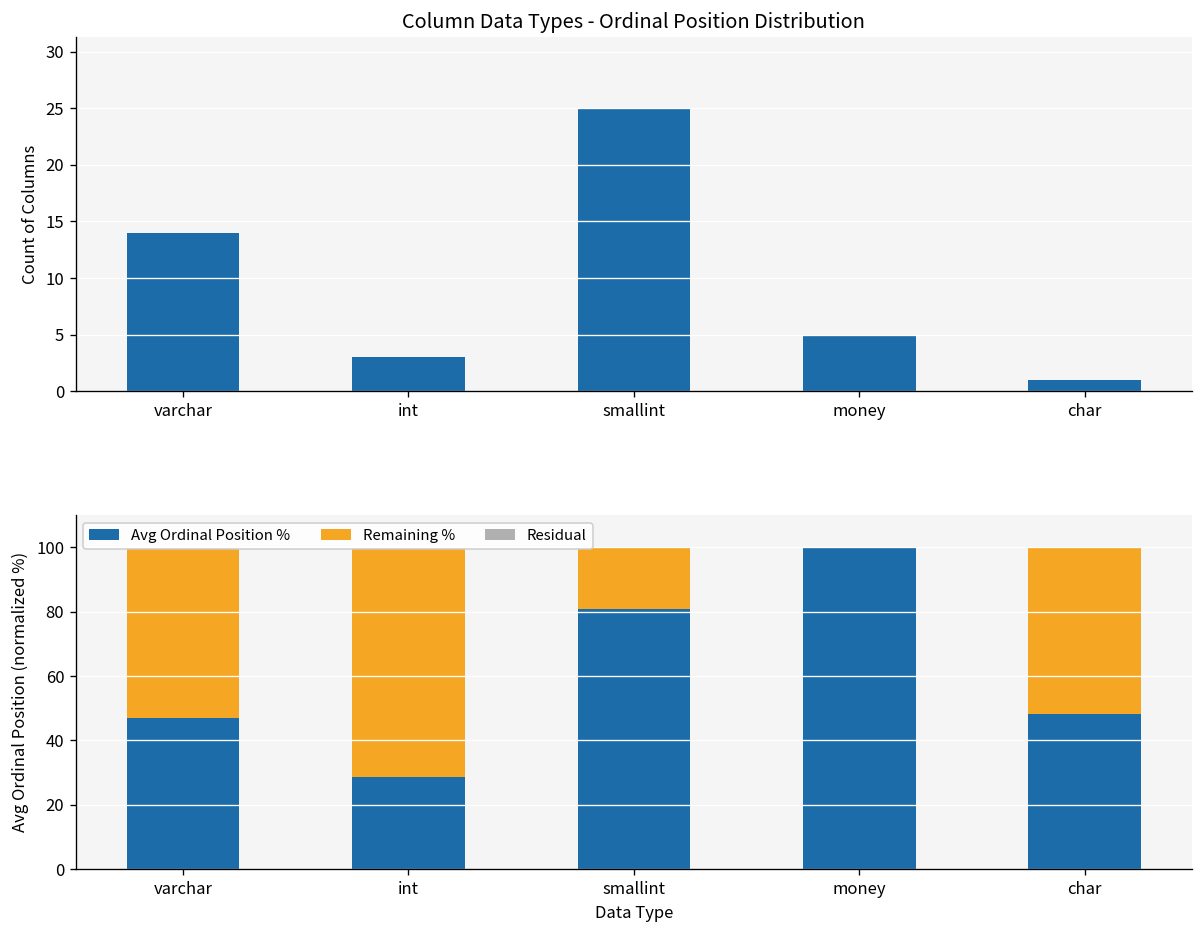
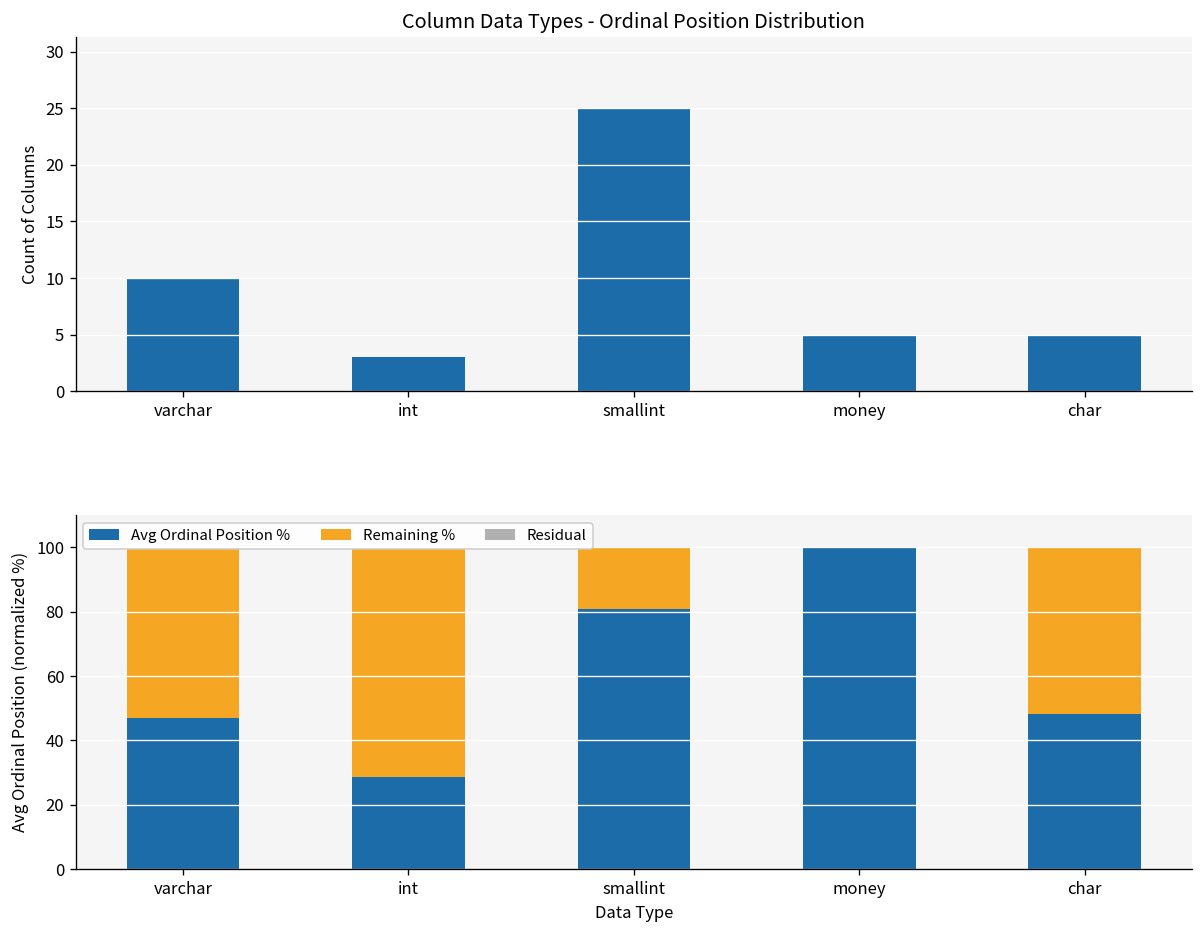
Column Data Types - Ordinal Position Distribution, varchar: 14 -> 10
Column Data Types - Ordinal Position Distribution, char: 1 -> 5
